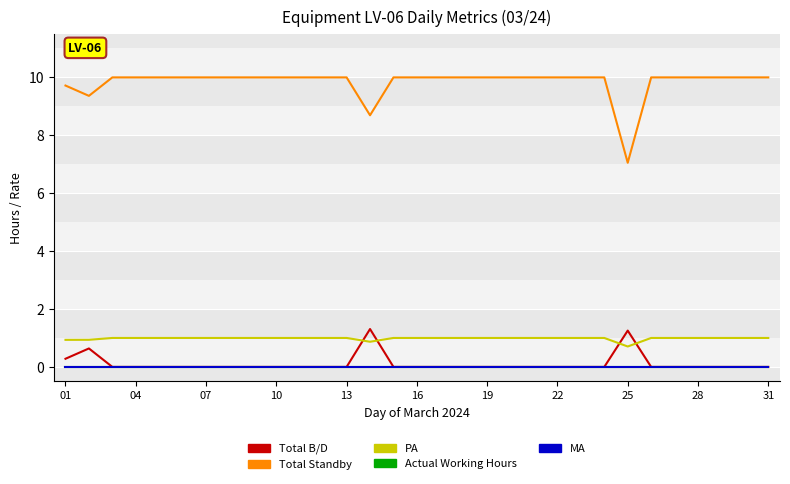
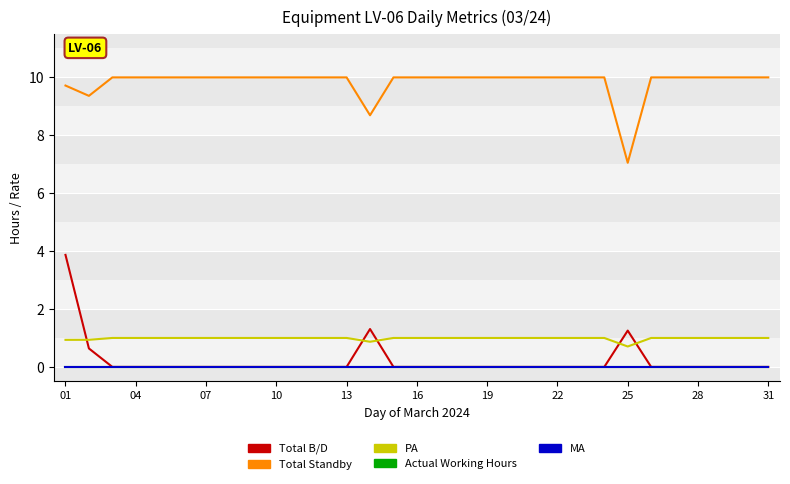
Total B/D, 01: 0.3 -> 3.9
